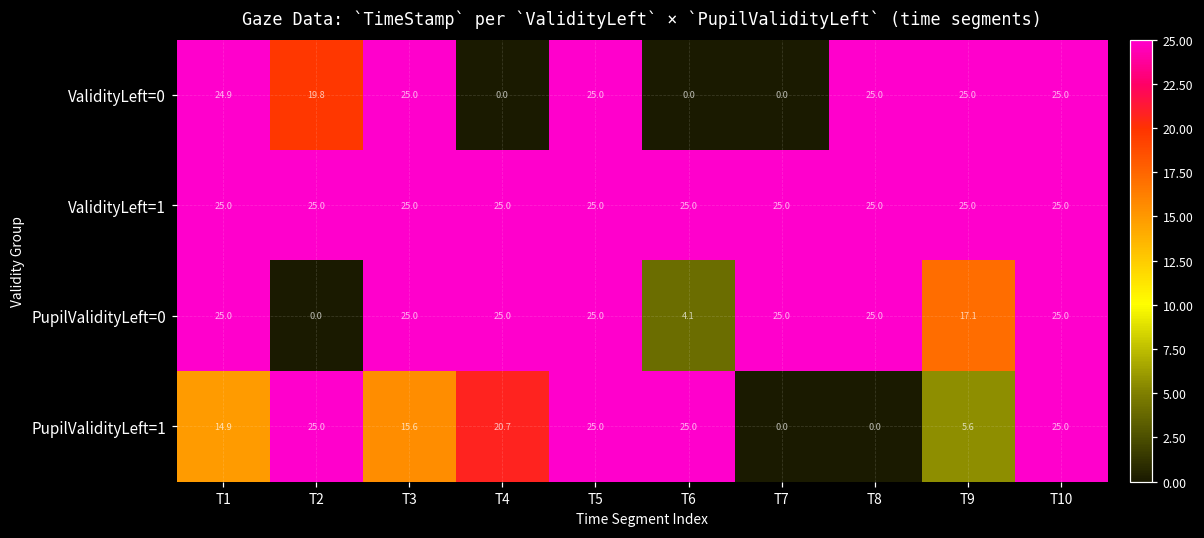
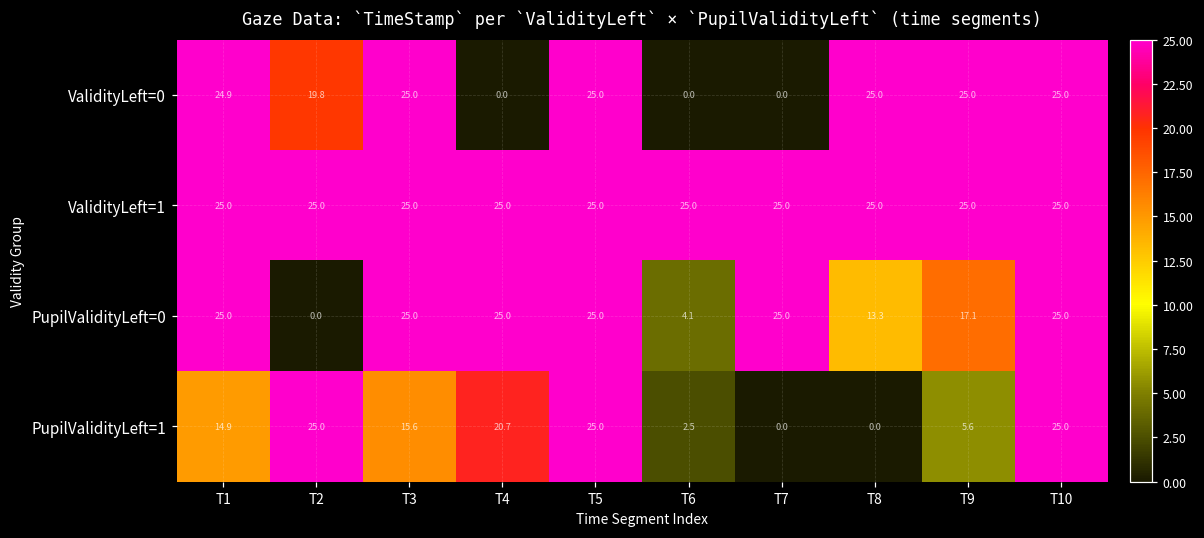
PupilValidityLeft=0, T8: 25.0 -> 13.3
PupilValidityLeft=1, T6: 25.0 -> 2.5
